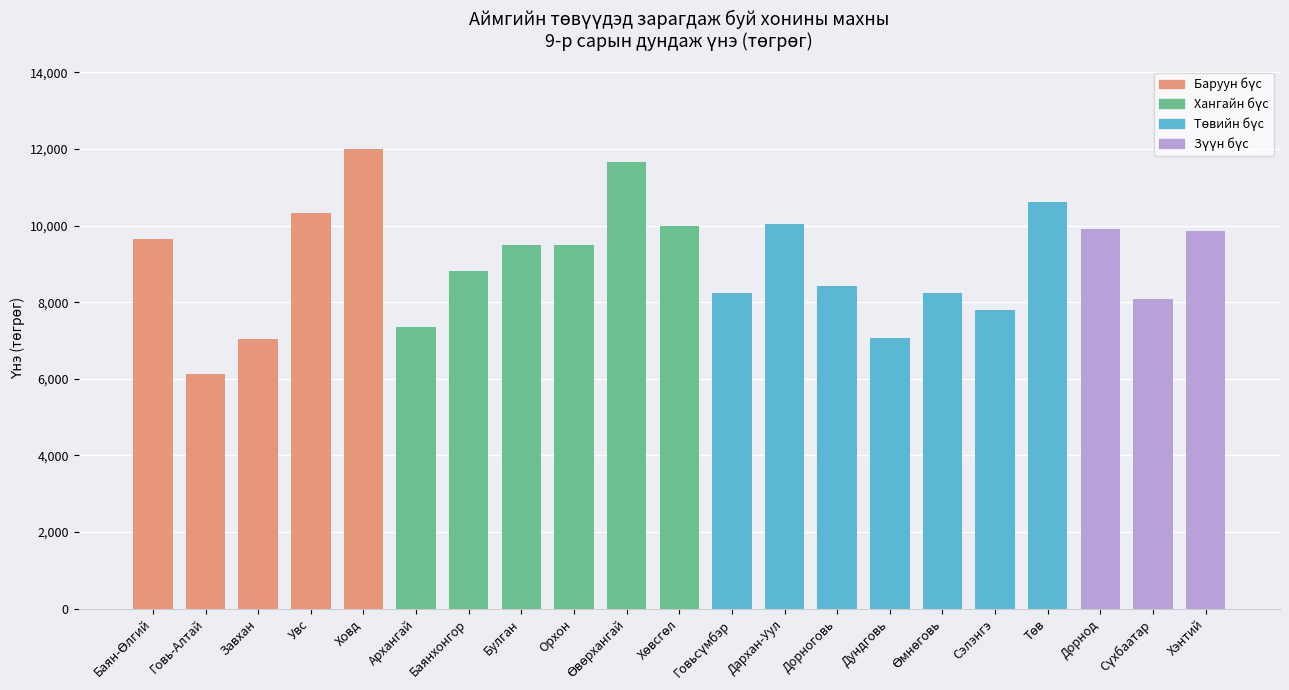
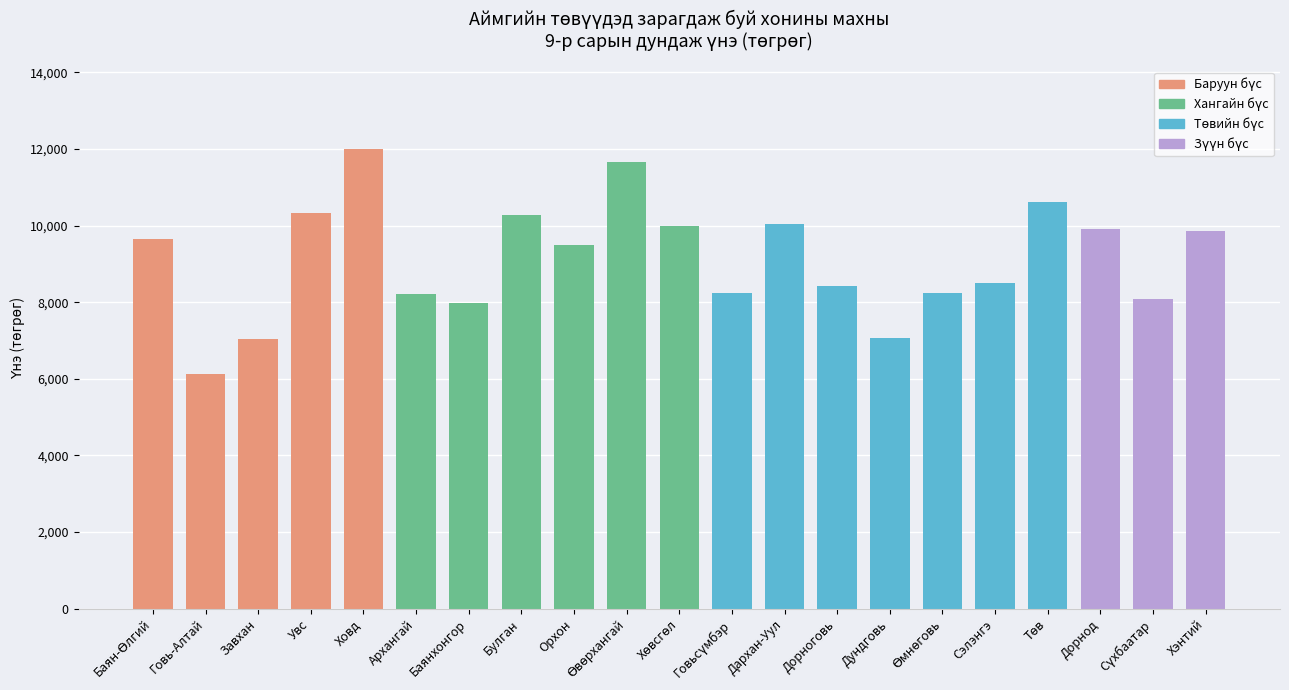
Архангай: 7,400 -> 8,200
Баянхонгор: 8,800 -> 8,000
Булган: 9,500 -> 10,300
Сэлэнгэ: 7,800 -> 8,500
